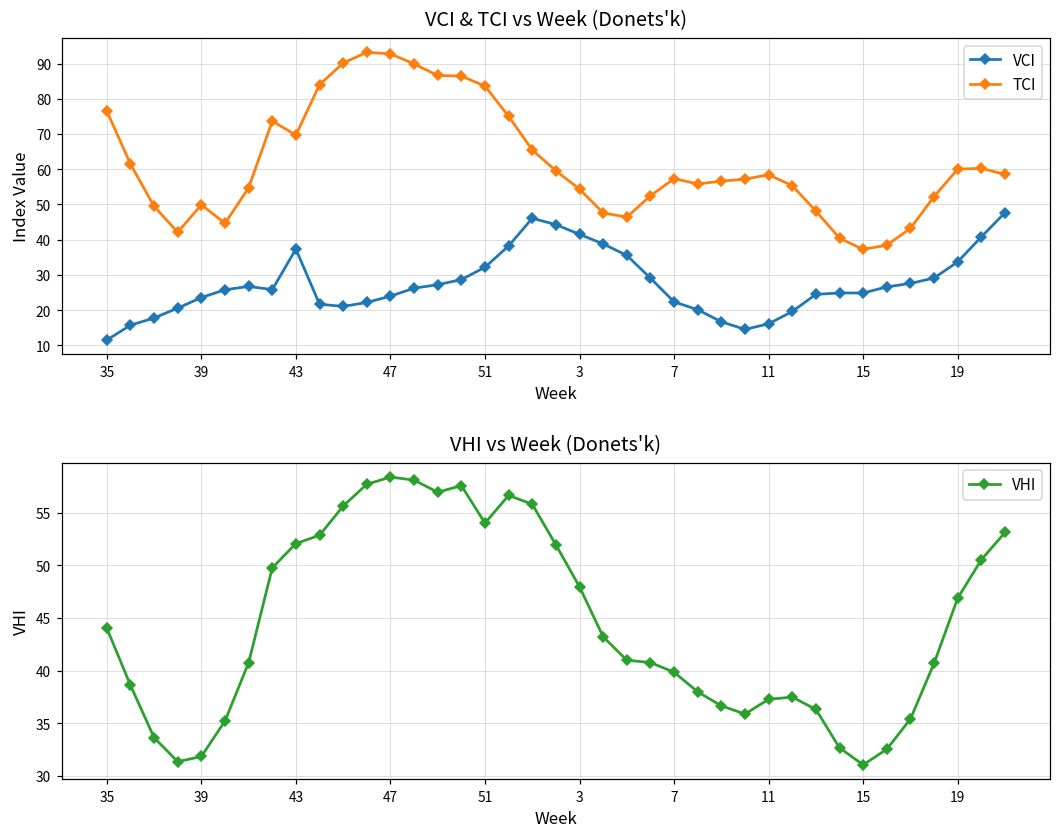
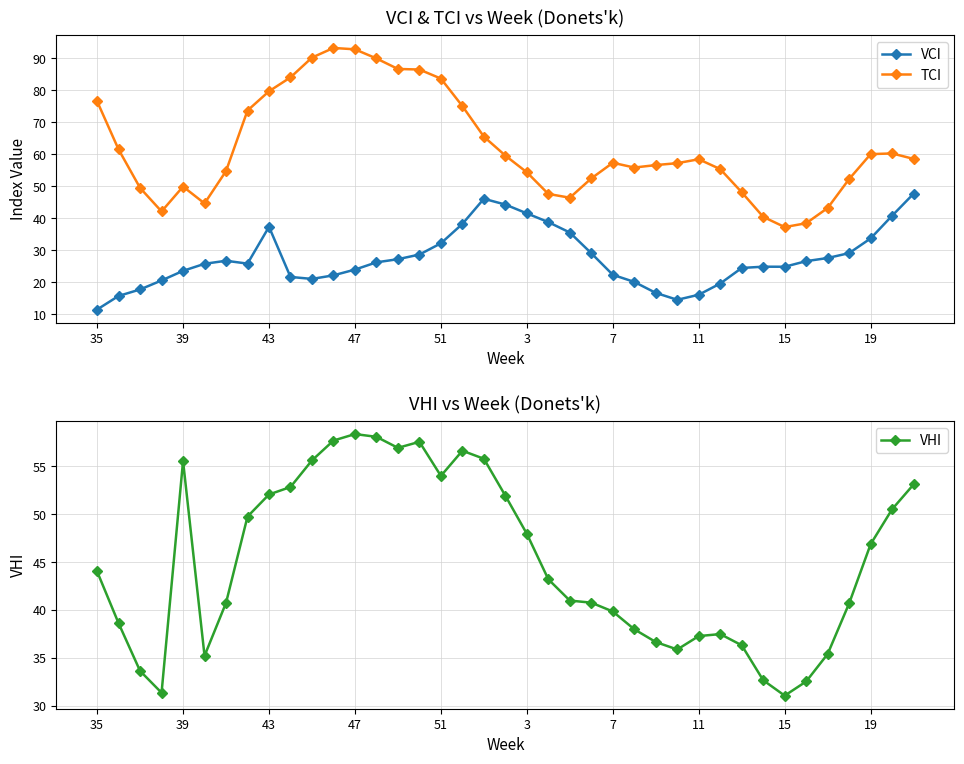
VCI & TCI vs Week (Donets'k), TCI, 43: 70 -> 80
VHI vs Week (Donets'k), 39: 32 -> 56
